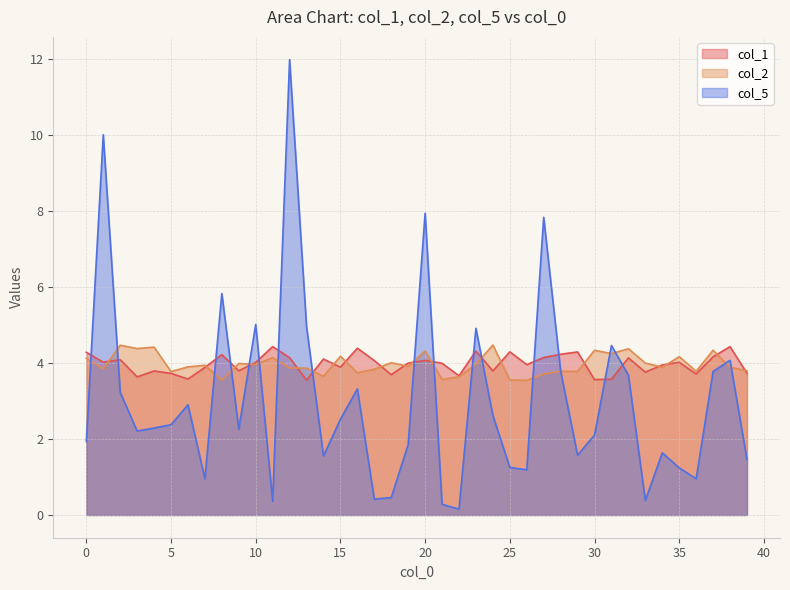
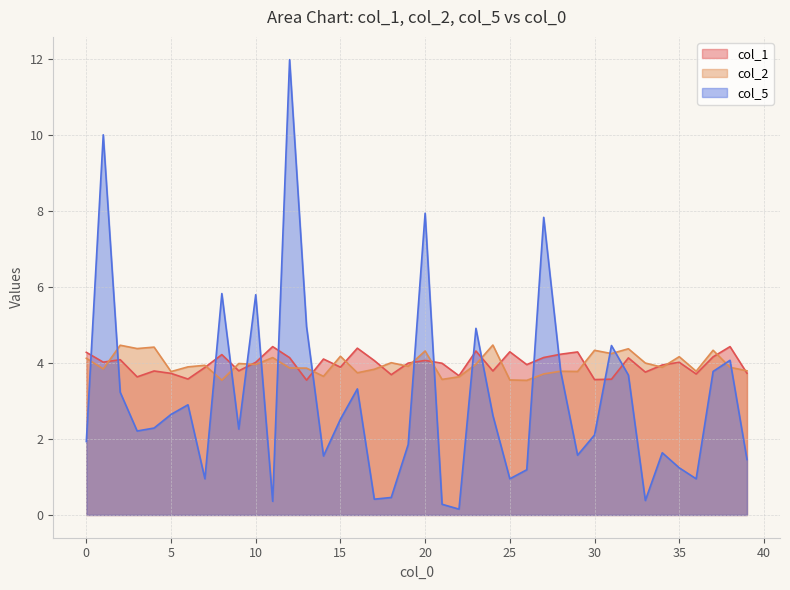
col_5, 5: 2.4 -> 2.6
col_5, 10: 5.0 -> 5.8
col_5, 25: 1.3 -> 1.0
